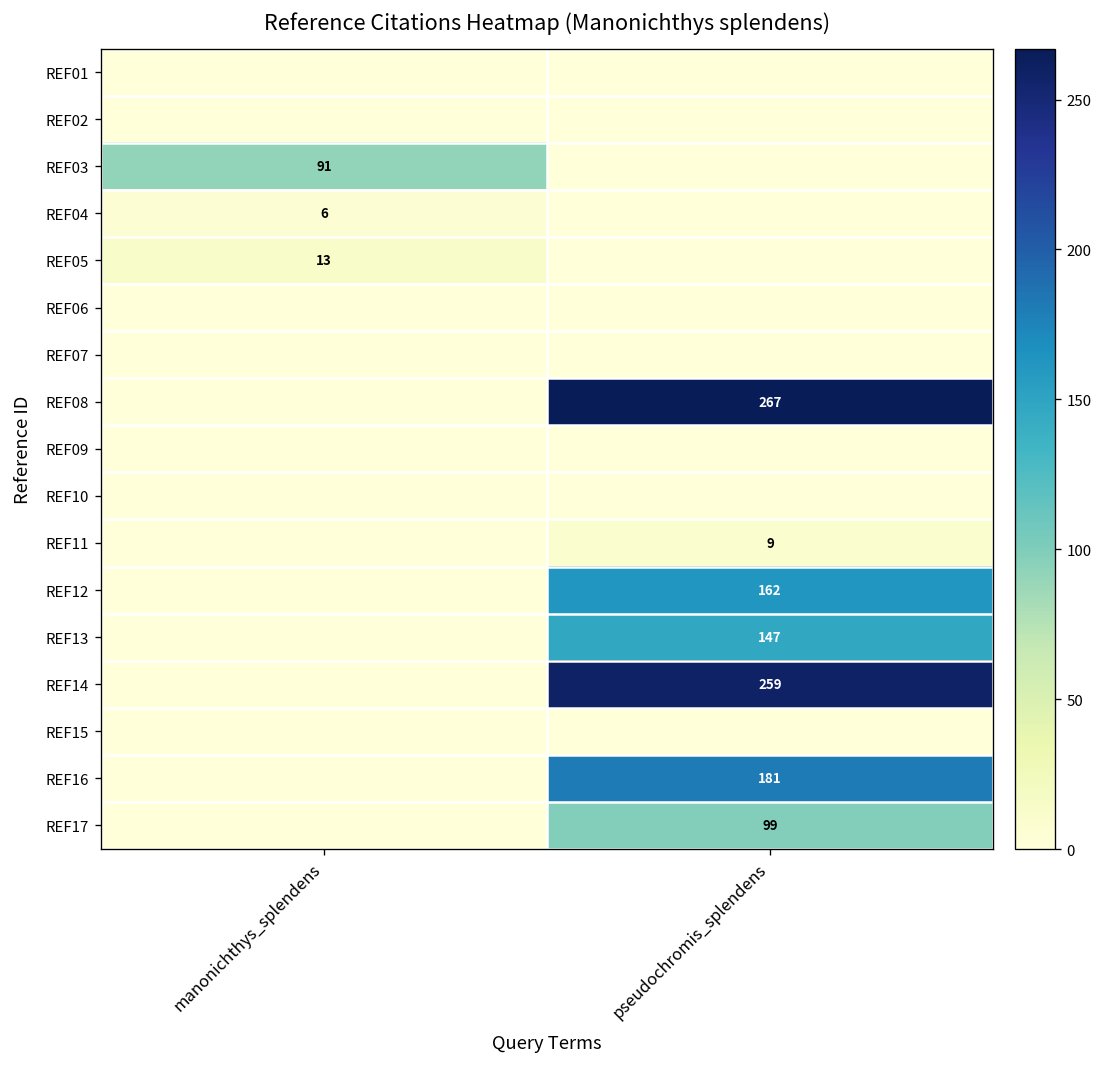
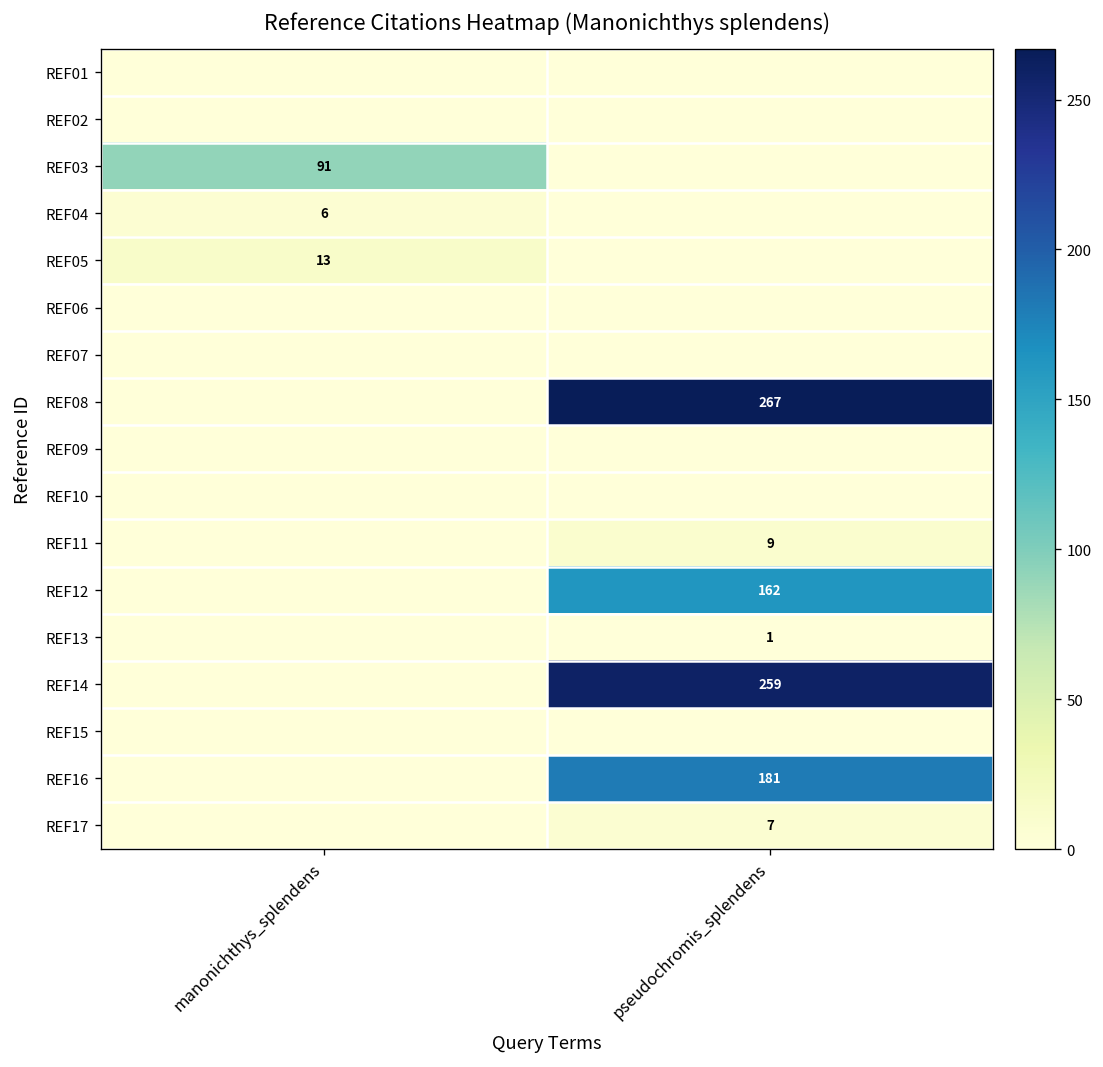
REF13, pseudochromis_splendens: 147 -> 1
REF17, pseudochromis_splendens: 99 -> 7
